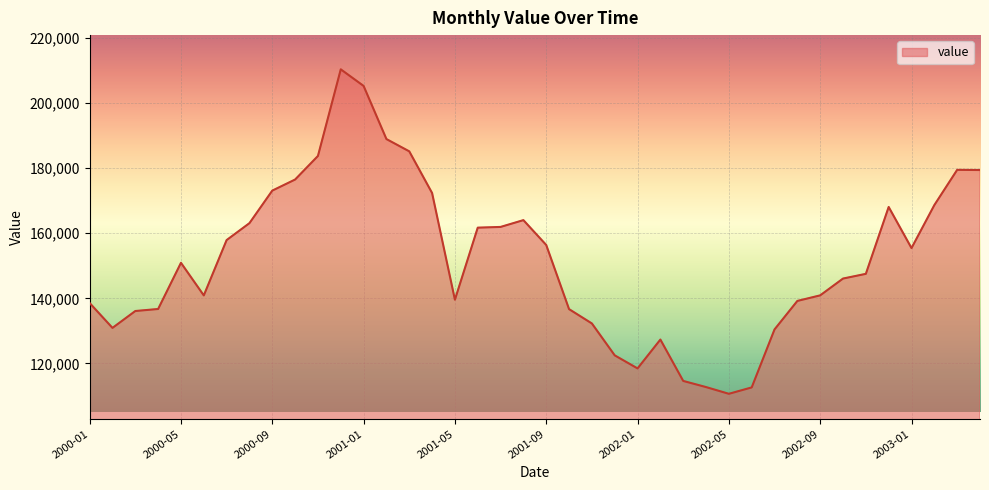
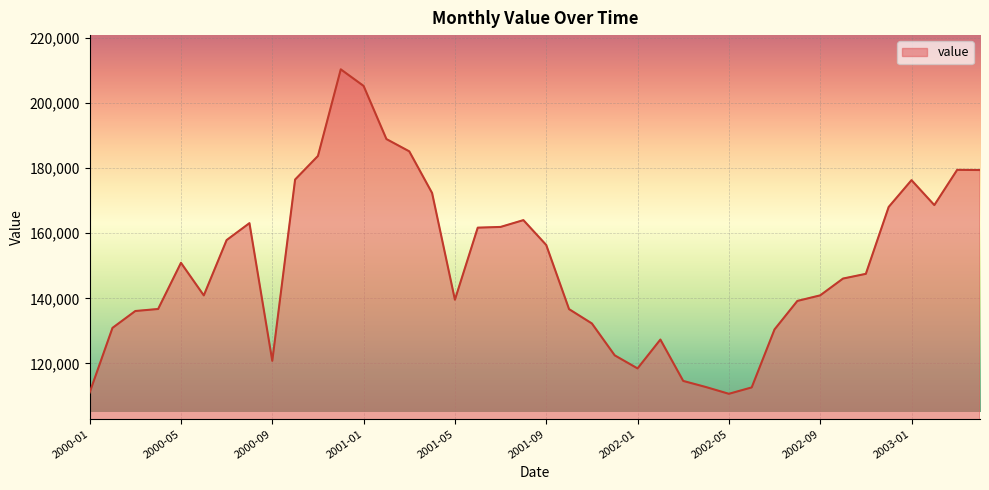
2000-01: 139,000 -> 111,000
2000-09: 173,000 -> 121,000
2003-01: 155,000 -> 176,000
